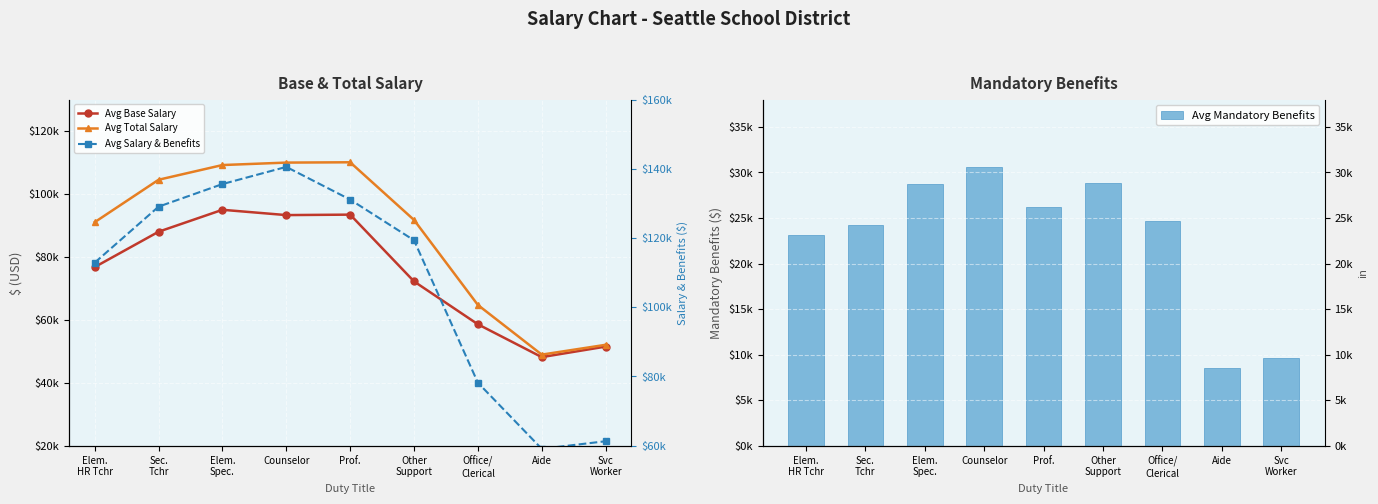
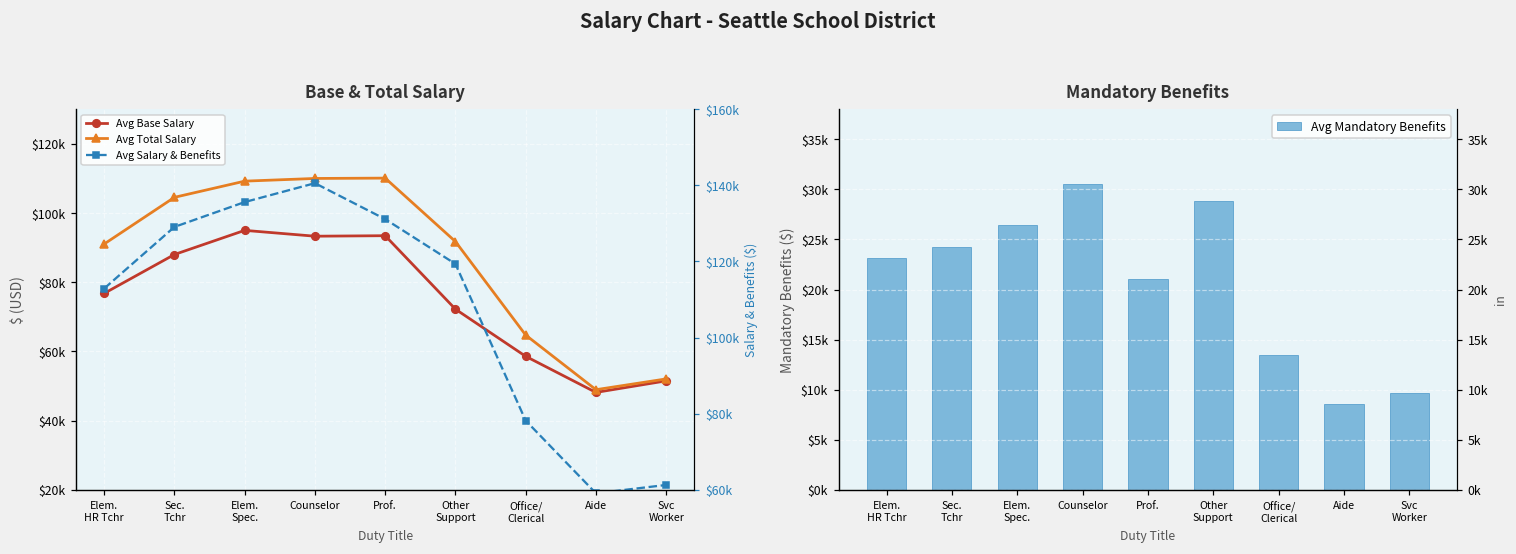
Mandatory Benefits, Elem. Spec.: $29000 -> $26000
Mandatory Benefits, Prof.: $26000 -> $21000
Mandatory Benefits, Office/ Clerical: $25000 -> $13000
